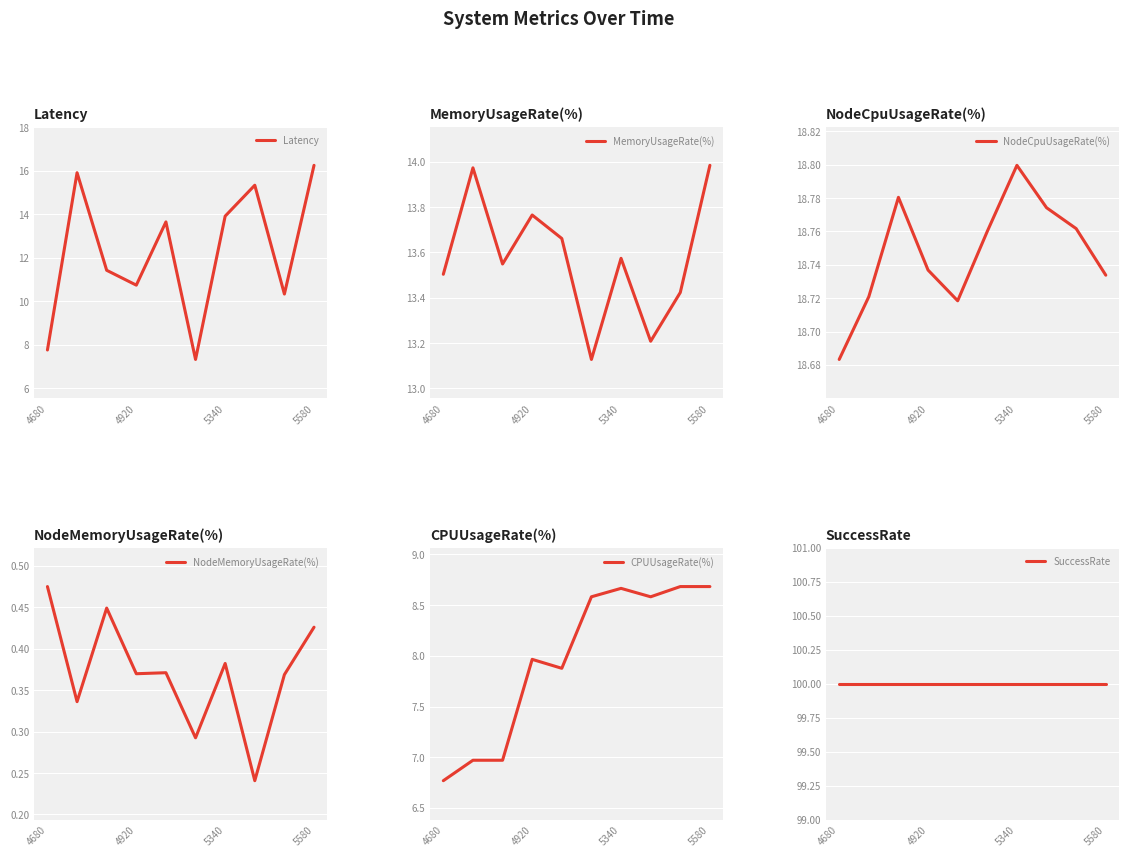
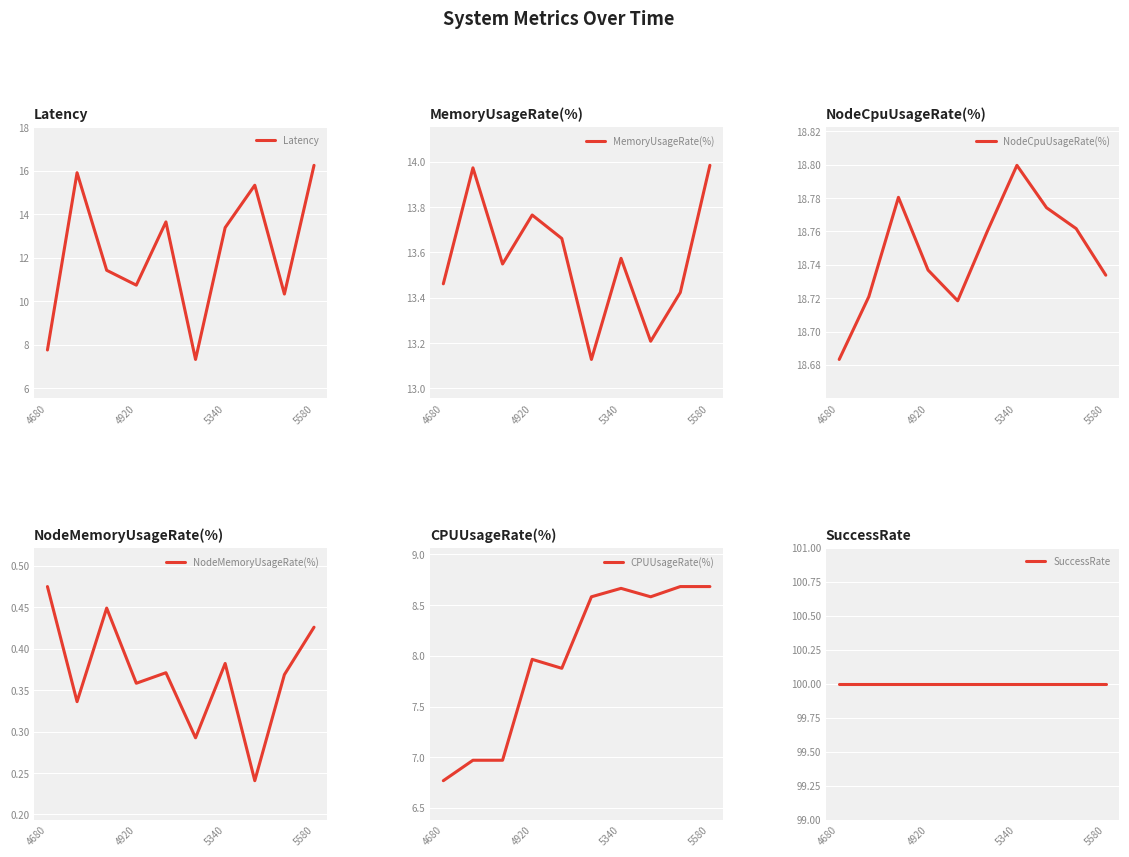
Latency, 5340: 13.9 -> 13.4
MemoryUsageRate(%), 4680: 13.50 -> 13.46
NodeMemoryUsageRate(%), 4920: 0.37 -> 0.36
